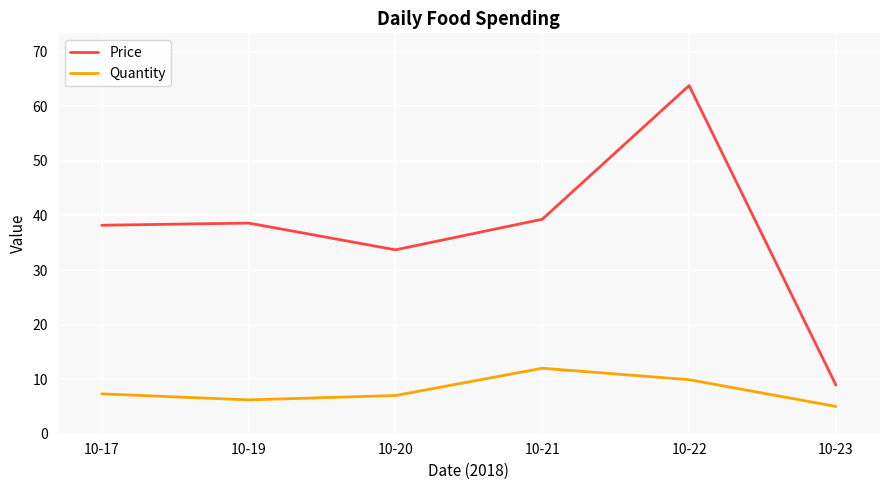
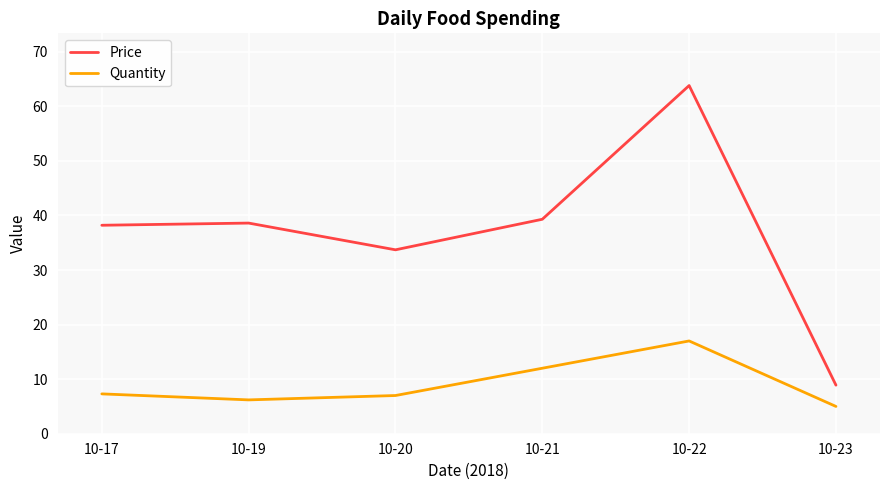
Quantity, 10-22: 10 -> 17
